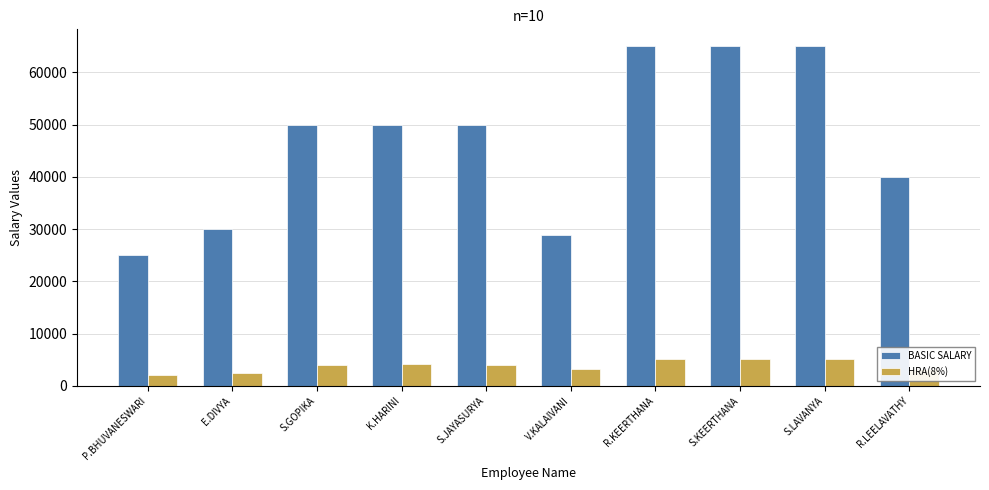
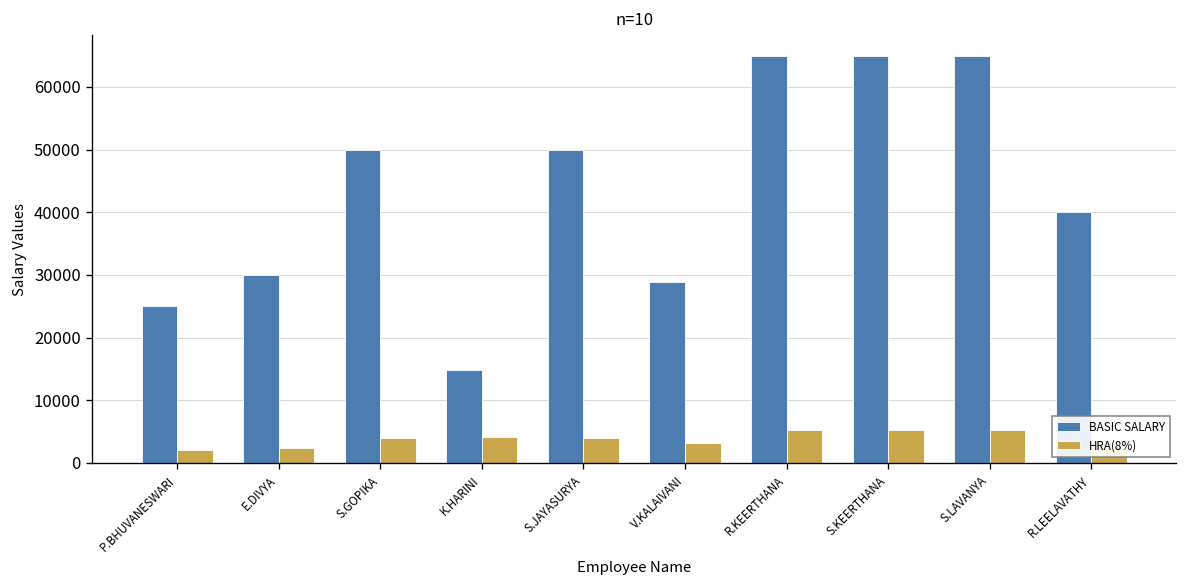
BASIC SALARY, K.HARINI: 50000 -> 15000
